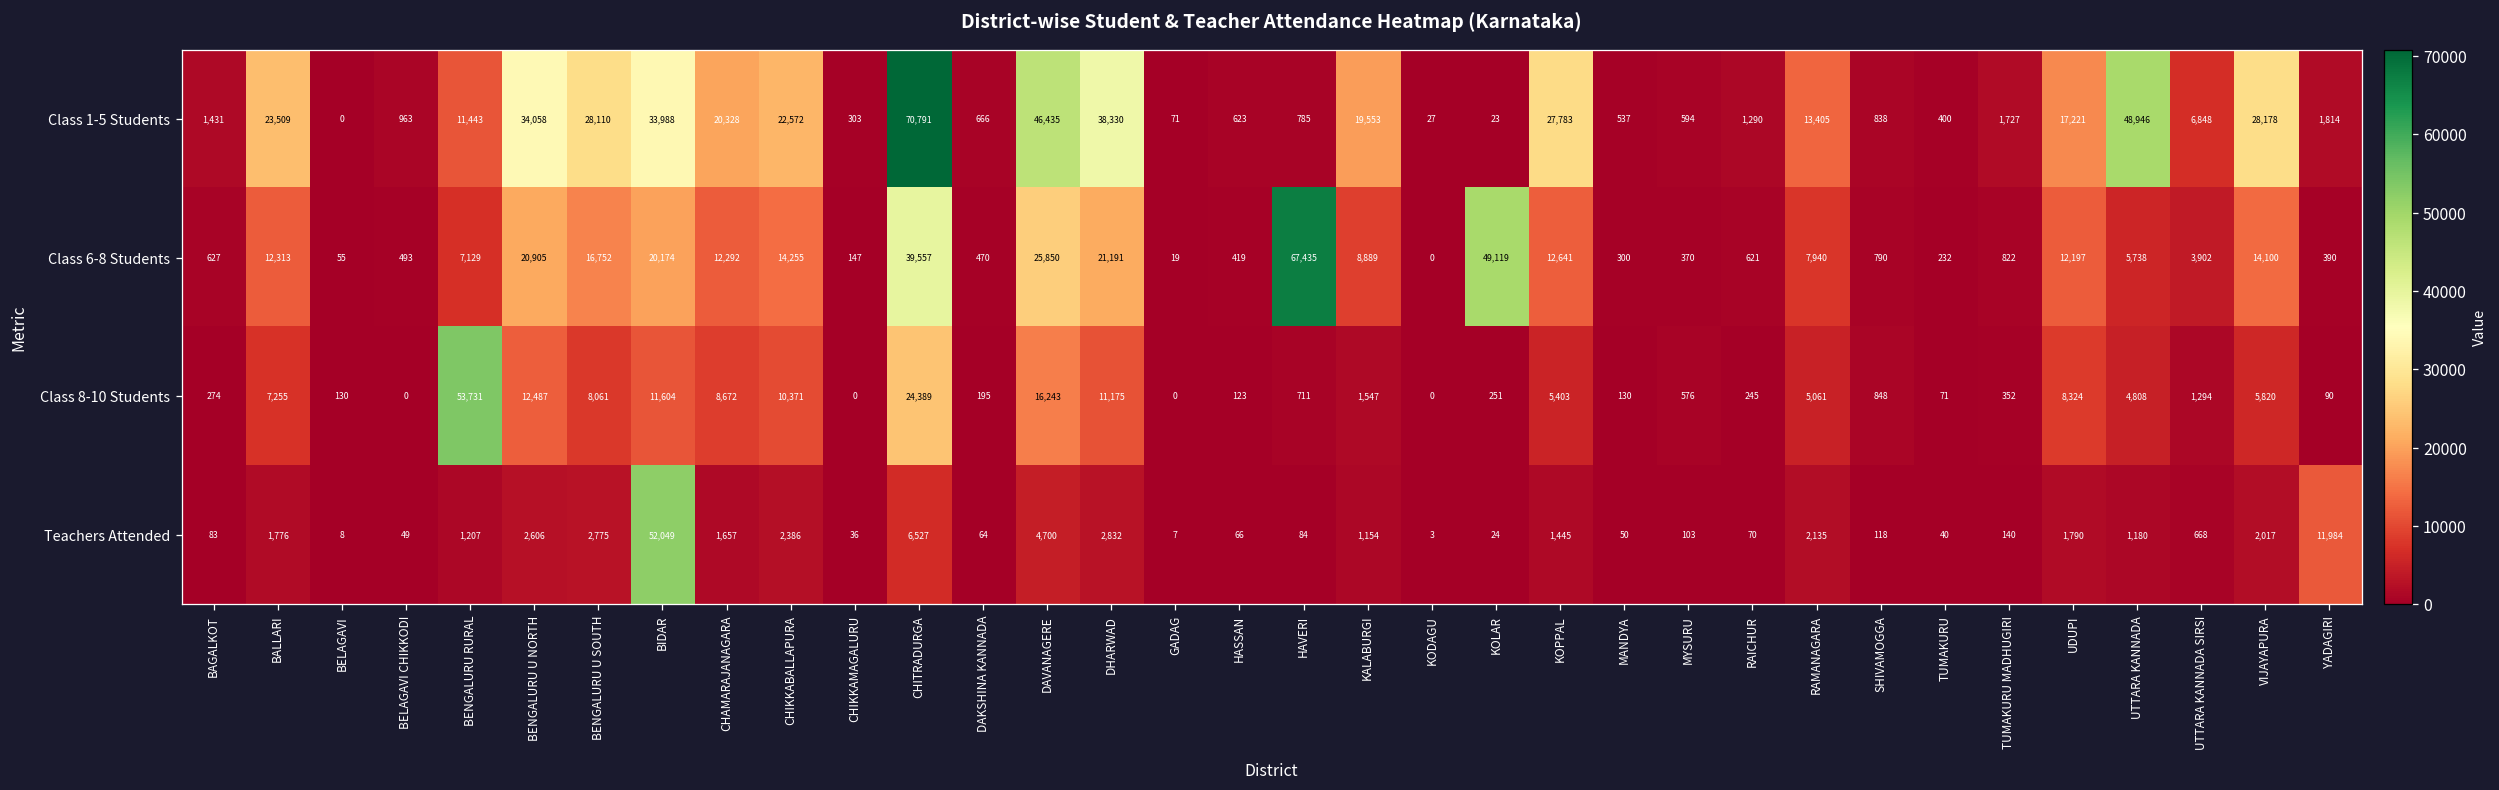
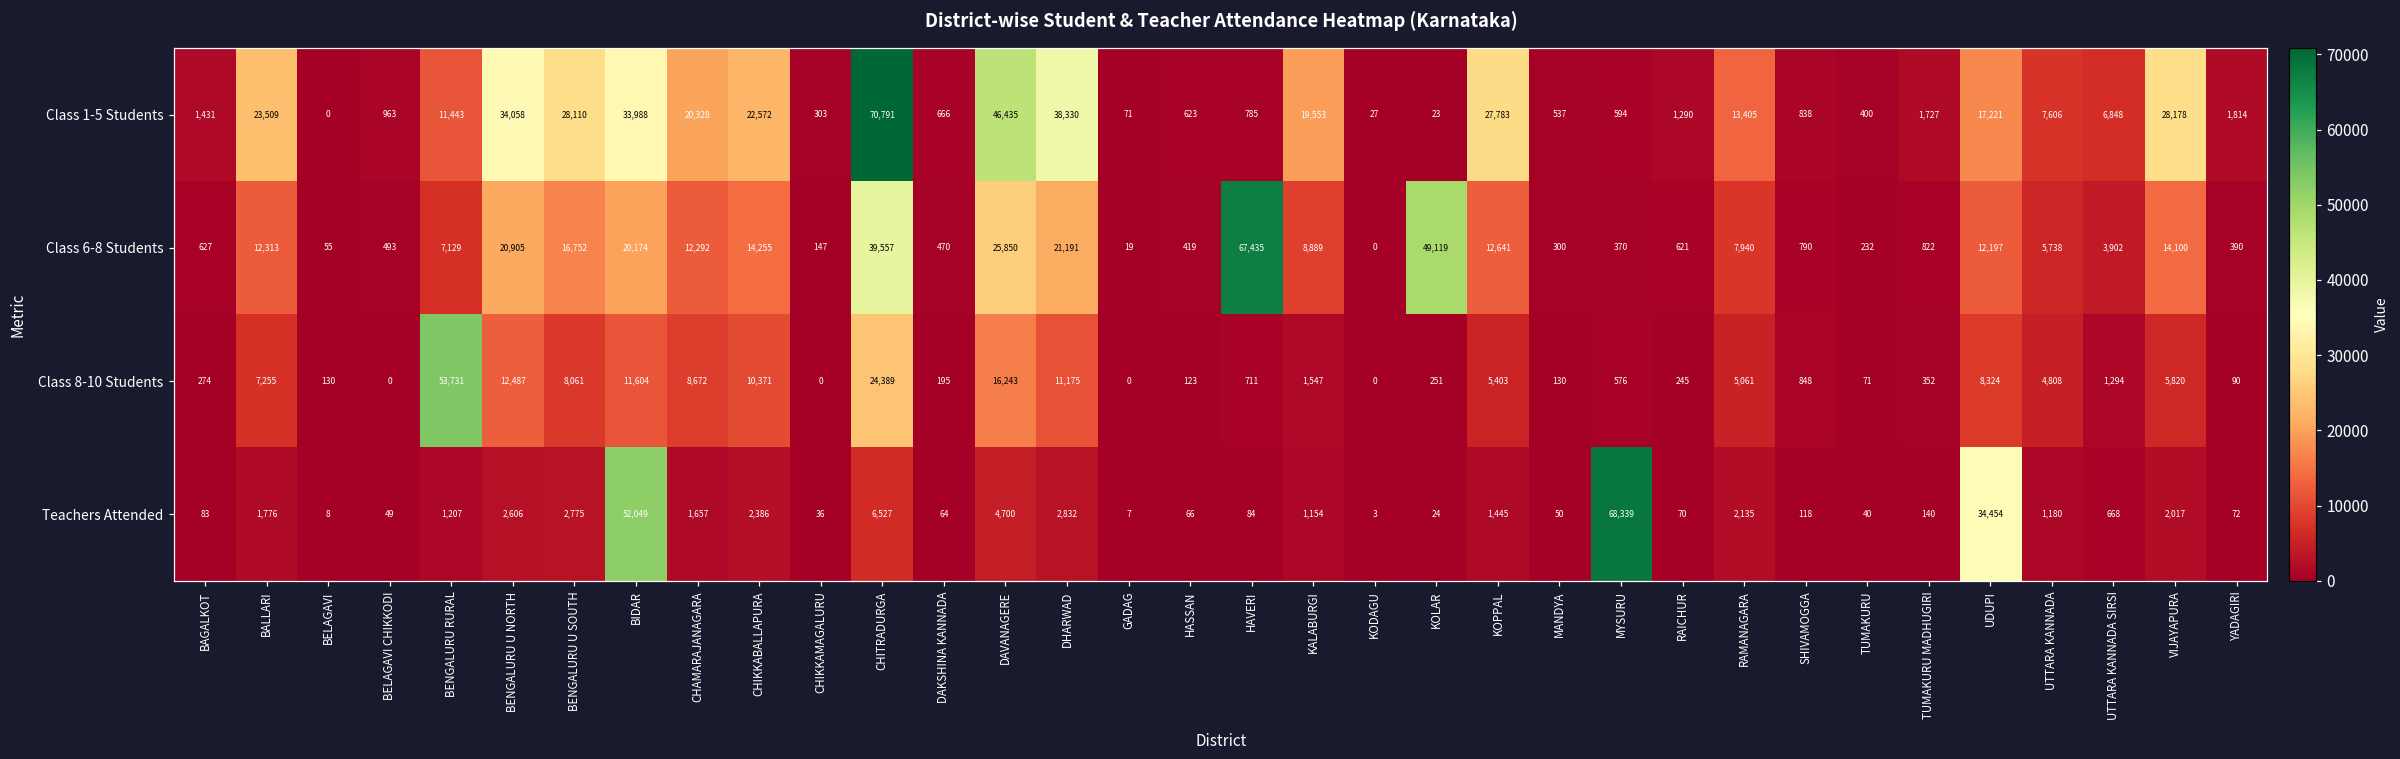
Class 1-5 Students, UTTARA KANNADA: 48,946 -> 7,606
Teachers Attended, MYSURU: 103 -> 68,339
Teachers Attended, UDUPI: 1,790 -> 34,454
Teachers Attended, YADAGIRI: 11,984 -> 72
